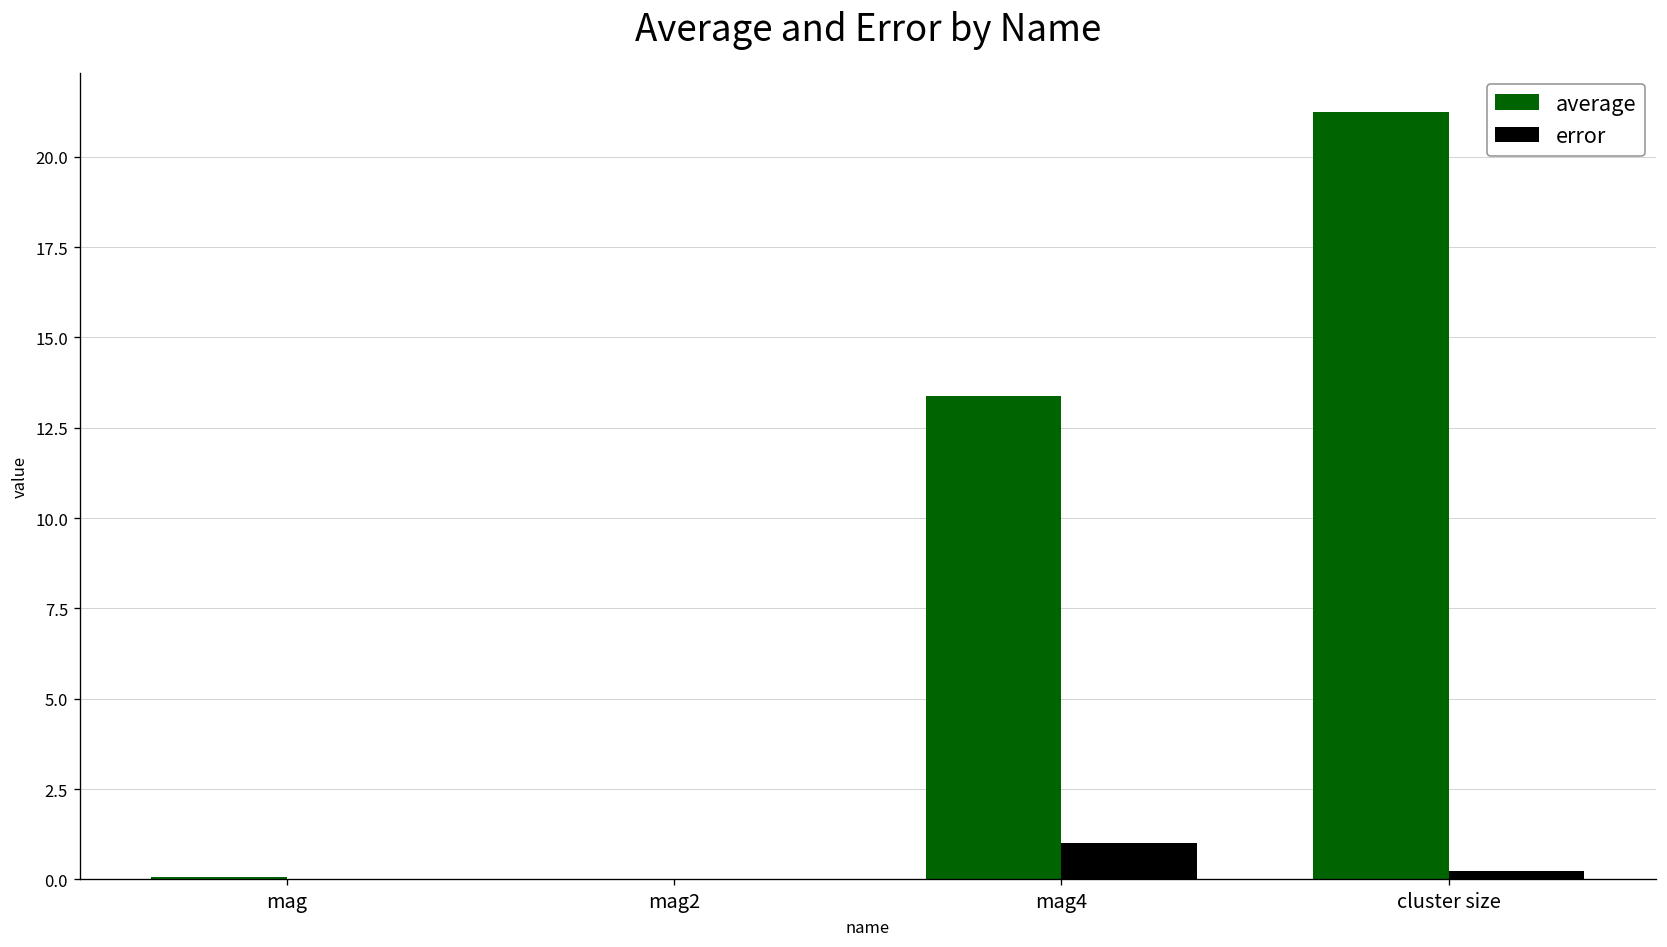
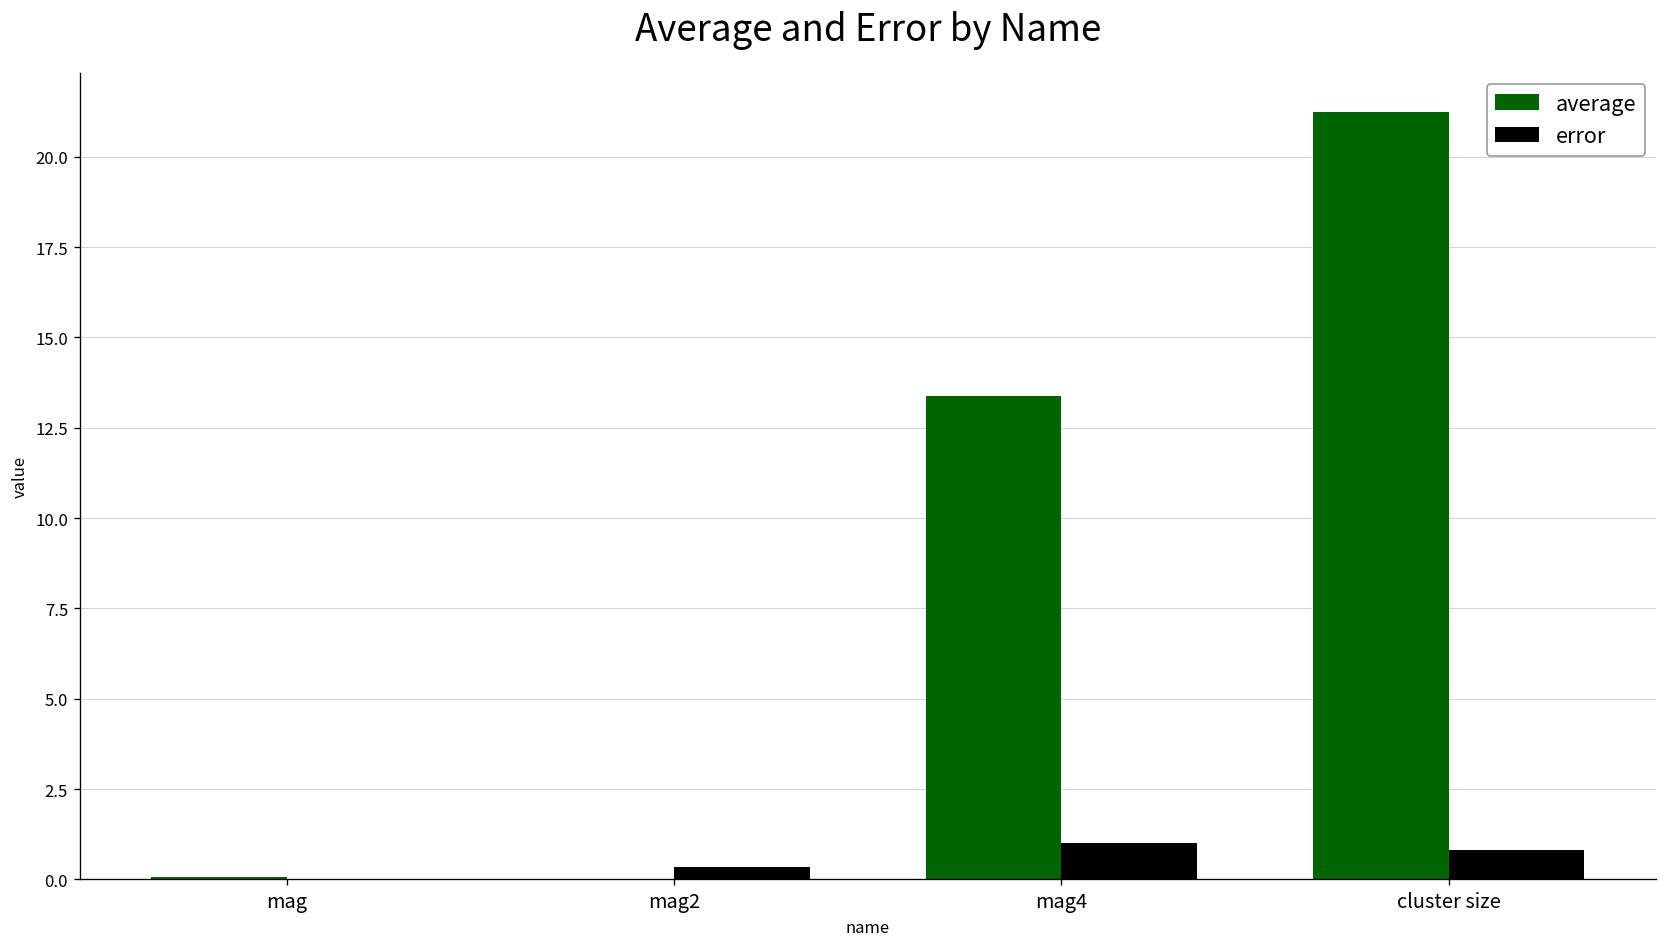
error, mag2: 0.0 -> 0.4
error, cluster size: 0.2 -> 0.8
